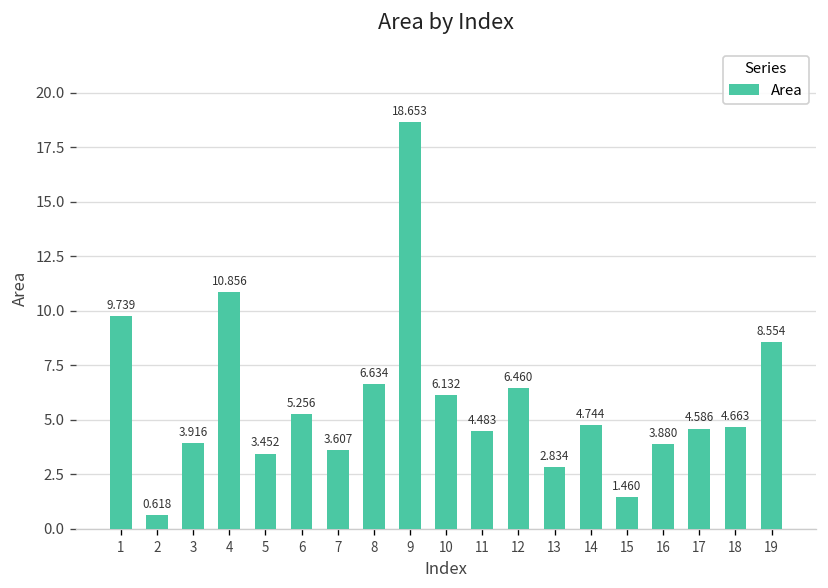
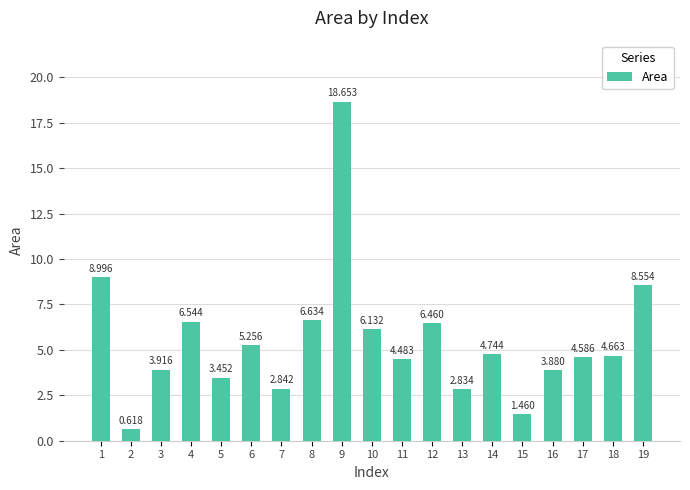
1: 9.739 -> 8.996
4: 10.856 -> 6.544
7: 3.607 -> 2.842
